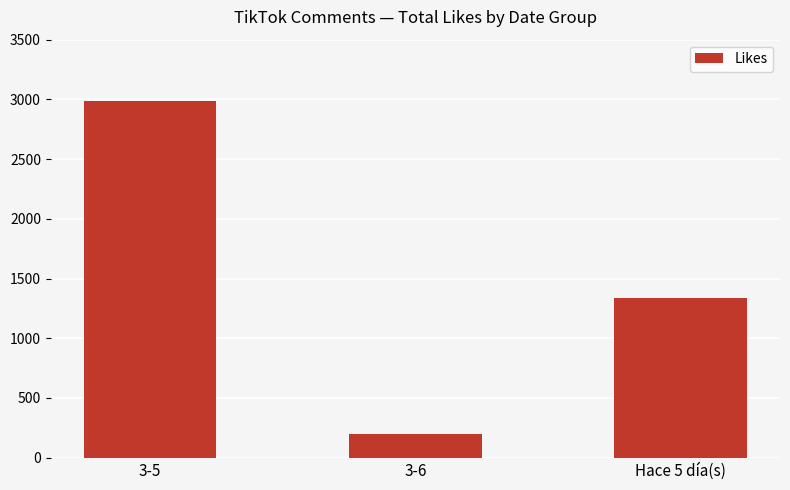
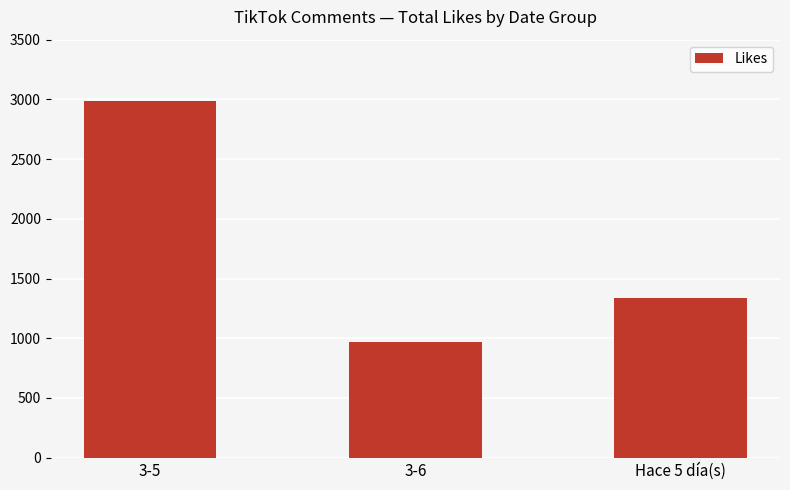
3-6: 200 -> 970
